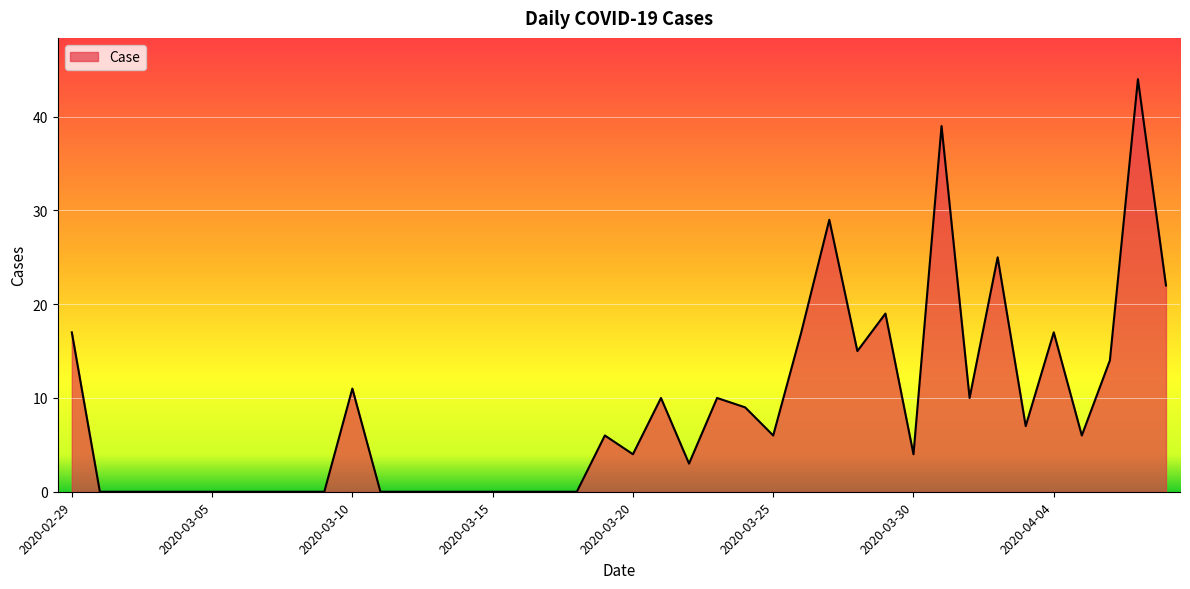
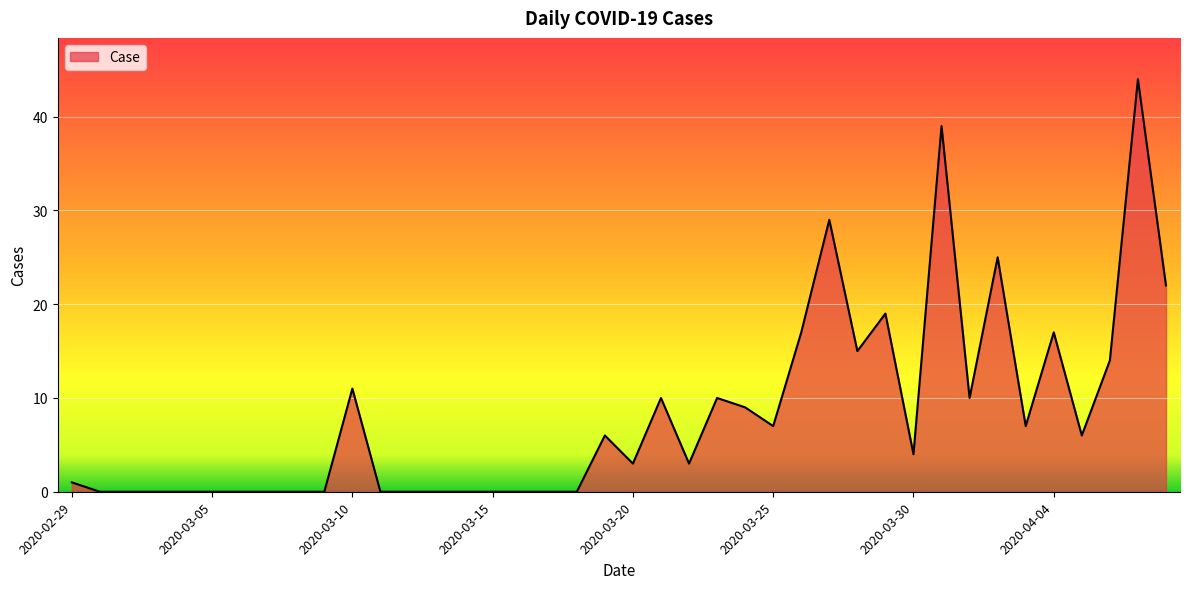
2020-02-29: 17 -> 1
2020-03-20: 4 -> 3
2020-03-25: 6 -> 7
